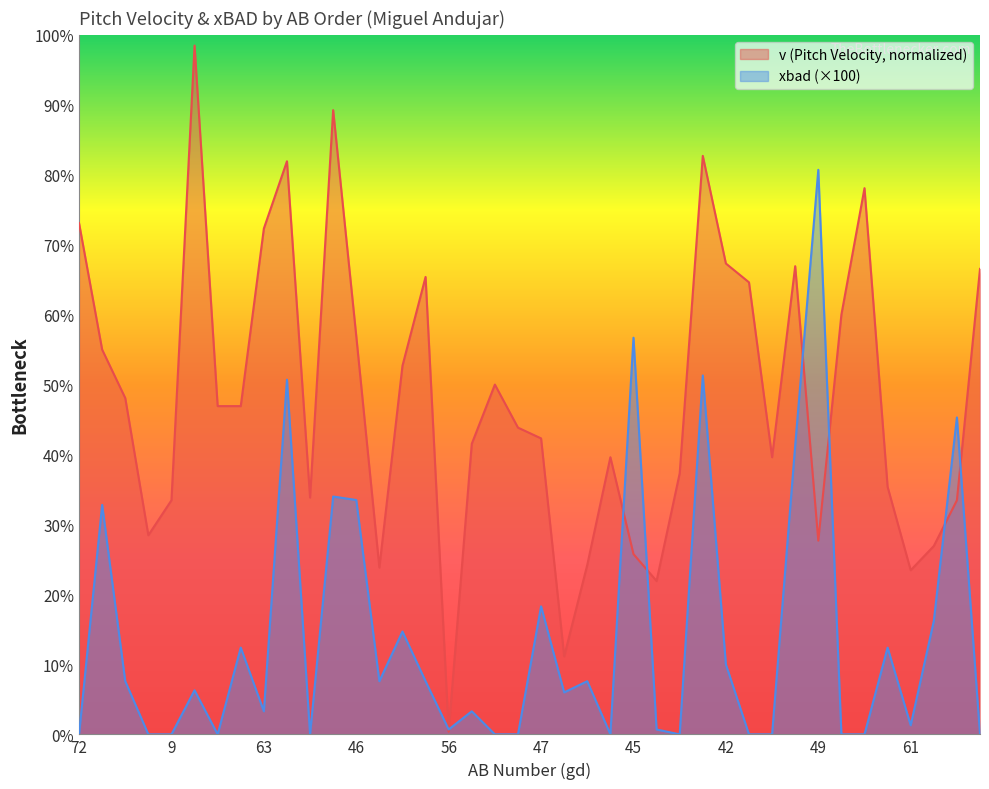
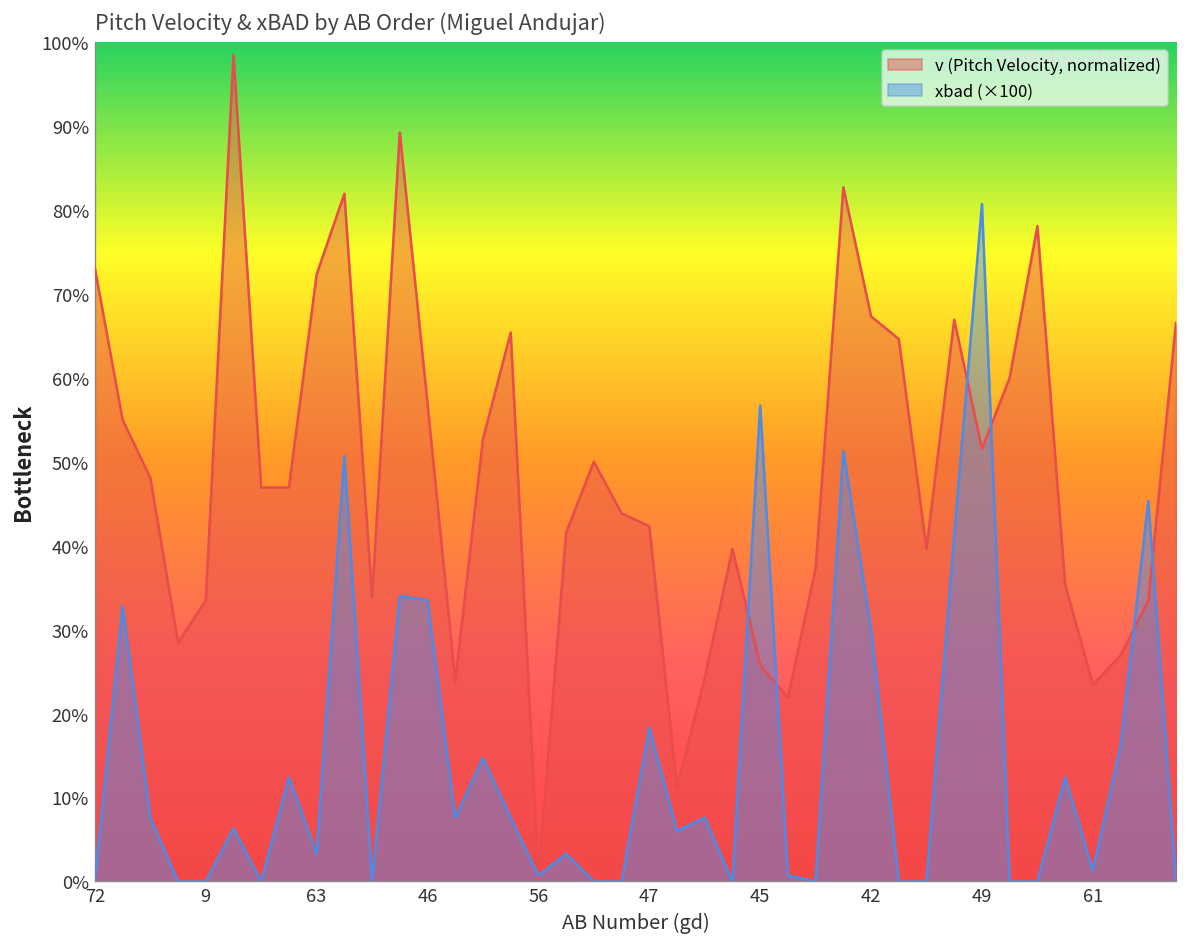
xbad (×100), 42: 10% -> 30%
v (Pitch Velocity, normalized), 49: 28% -> 52%
